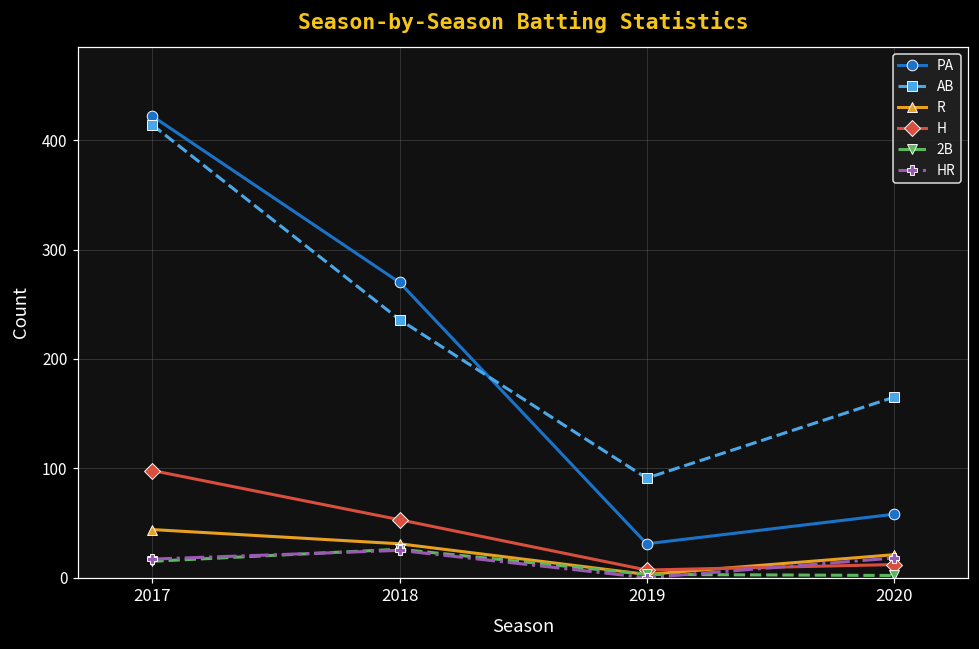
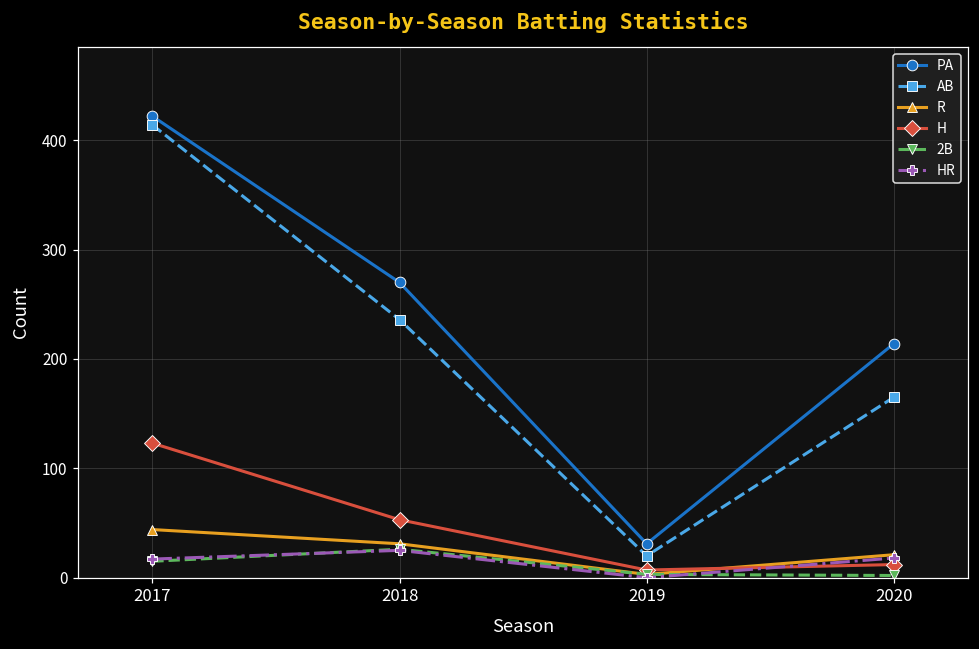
H, 2017: 100 -> 120
AB, 2019: 90 -> 20
PA, 2020: 60 -> 210
